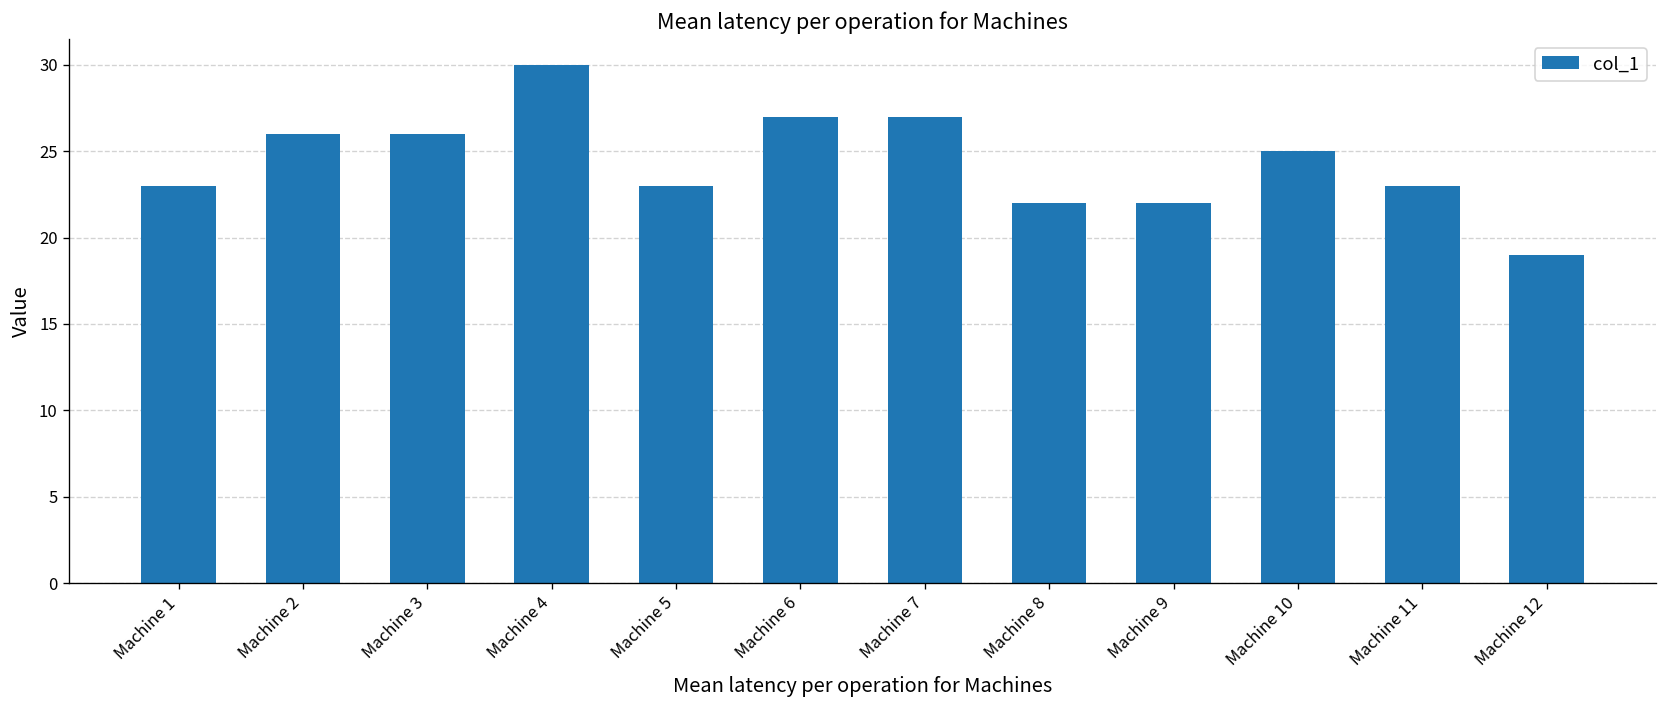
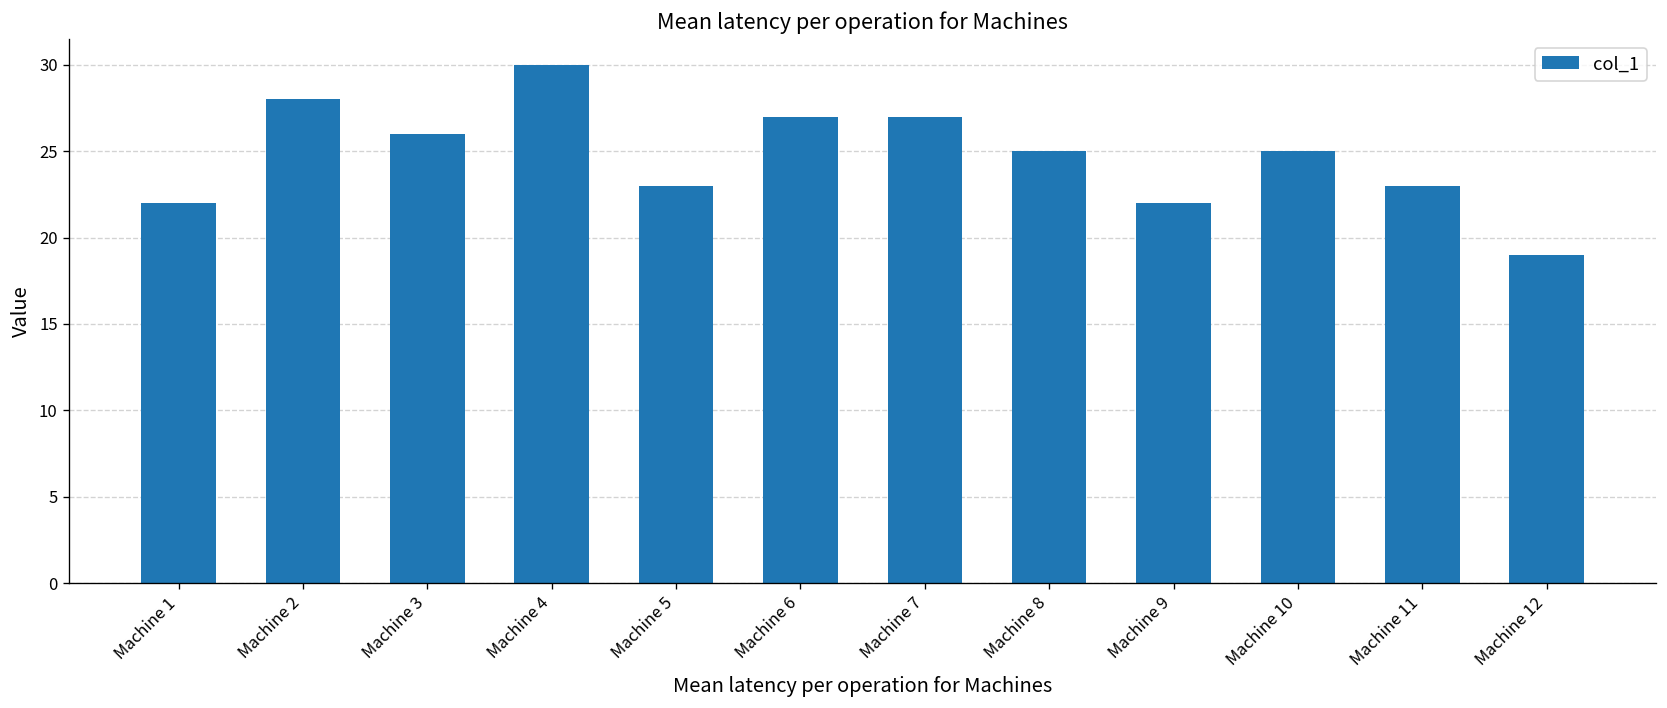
Machine 1: 23 -> 22
Machine 2: 26 -> 28
Machine 8: 22 -> 25
